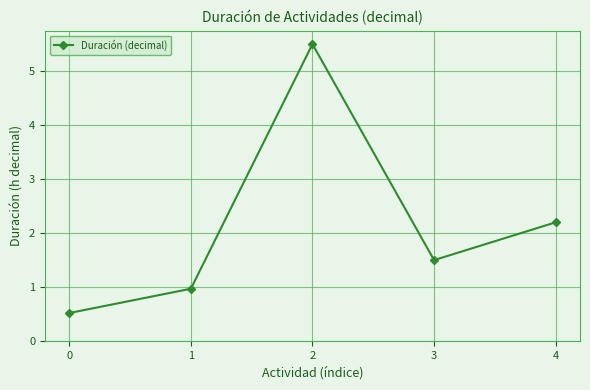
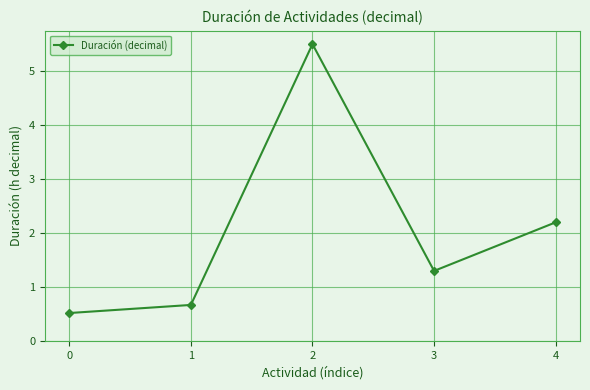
1: 1.0 -> 0.7
3: 1.5 -> 1.3
